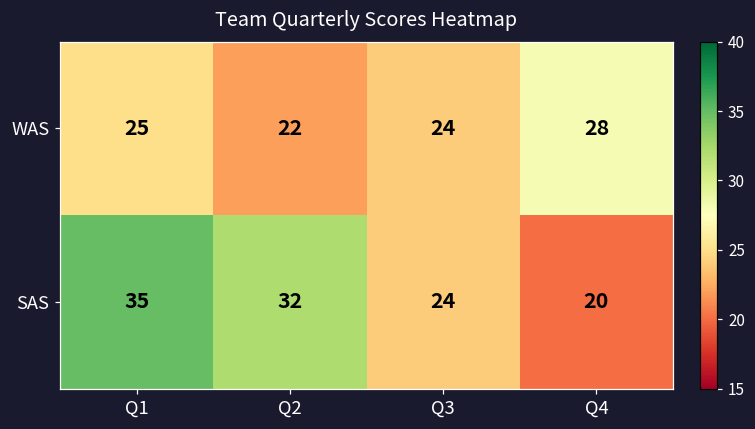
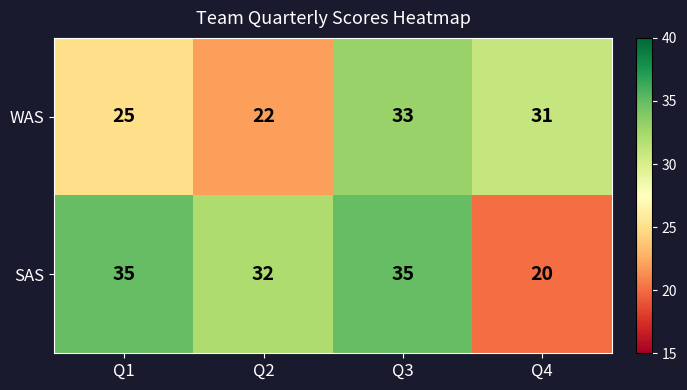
WAS, Q3: 24 -> 33
WAS, Q4: 28 -> 31
SAS, Q3: 24 -> 35
